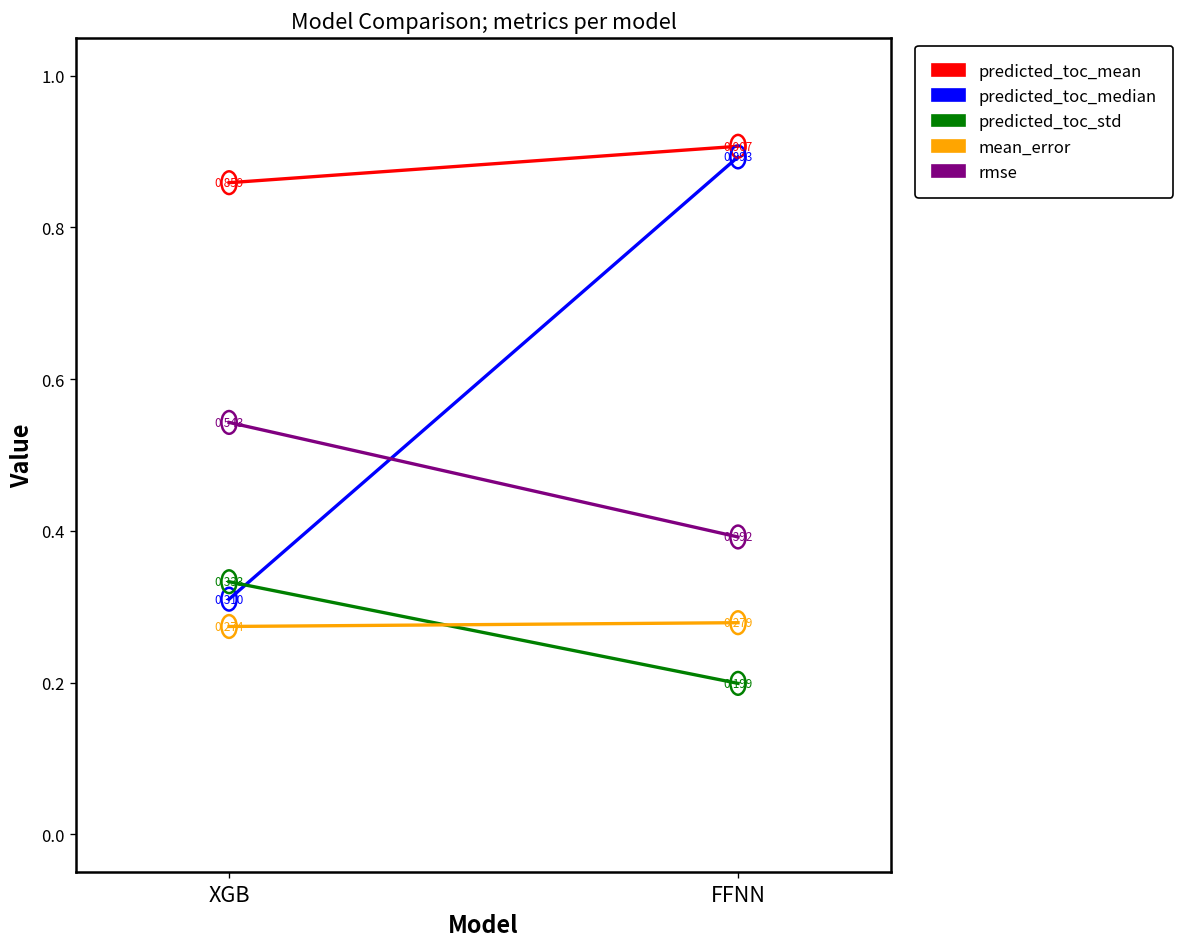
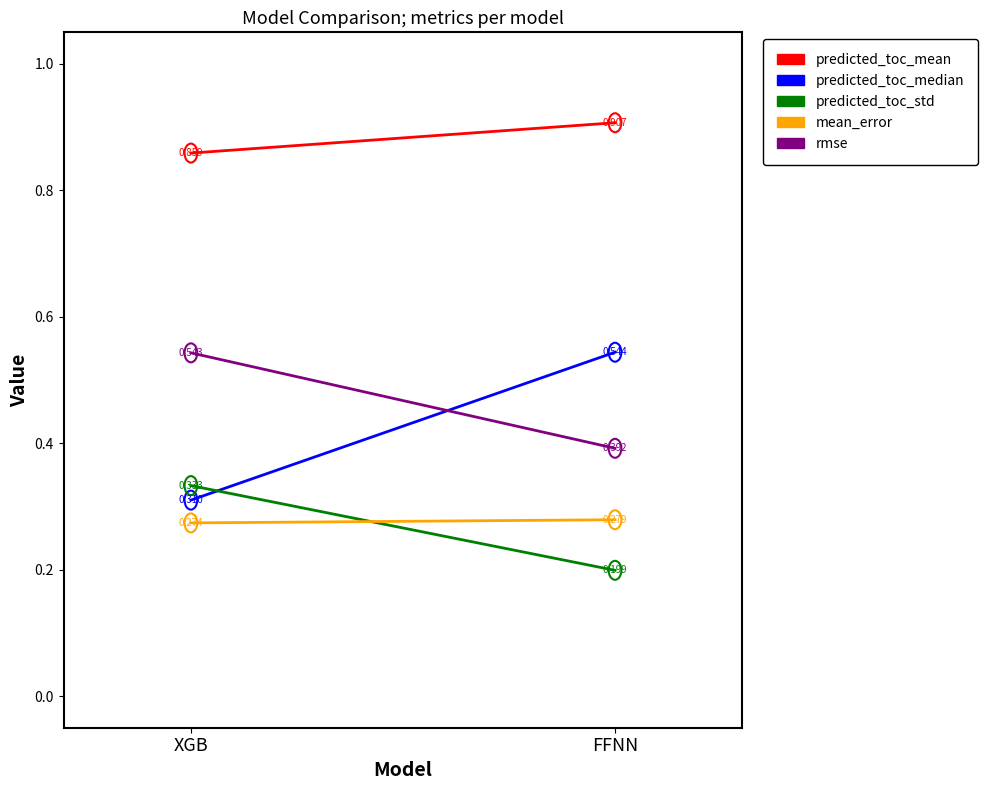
predicted_toc_median, FFNN: 0.893 -> 0.544
